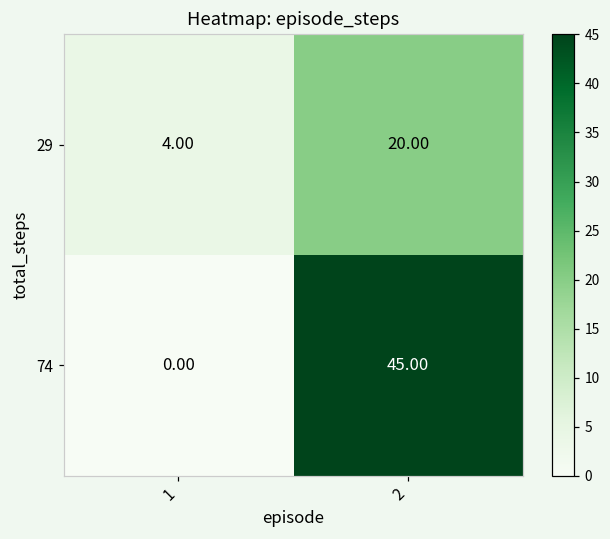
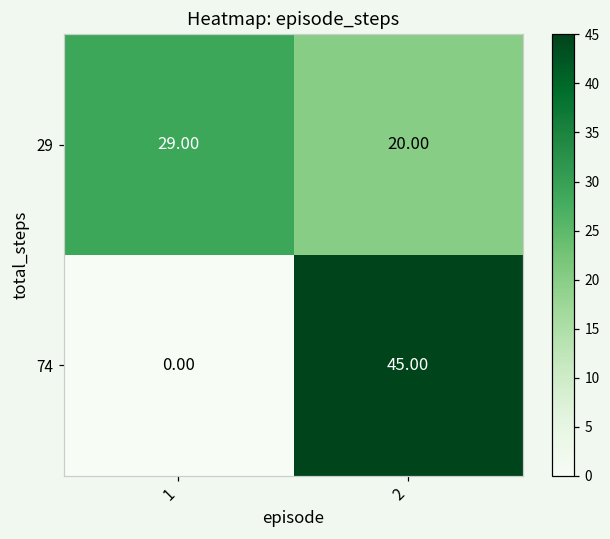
29, 1: 4.00 -> 29.00
